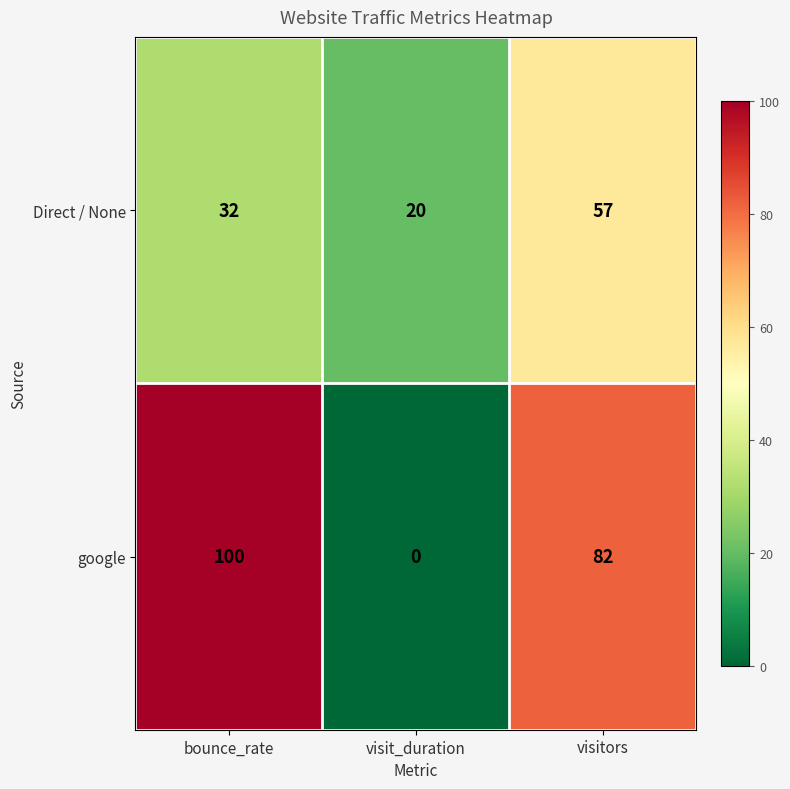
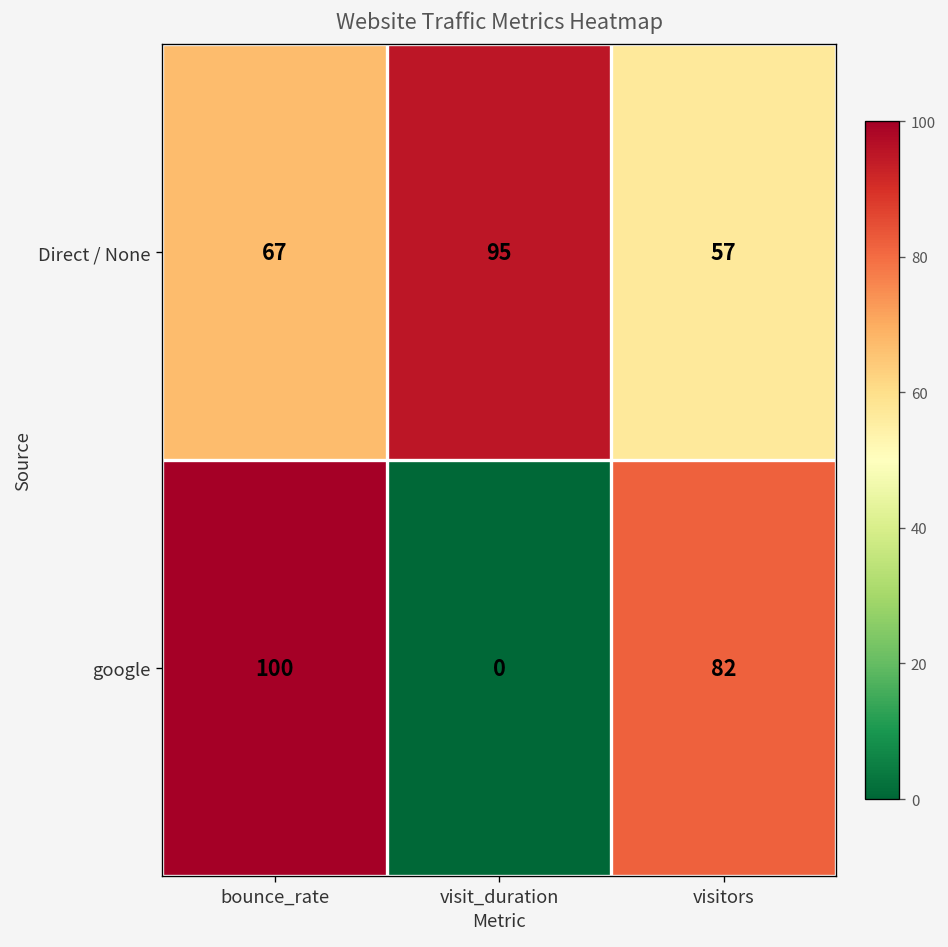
Direct / None, bounce_rate: 32 -> 67
Direct / None, visit_duration: 20 -> 95
